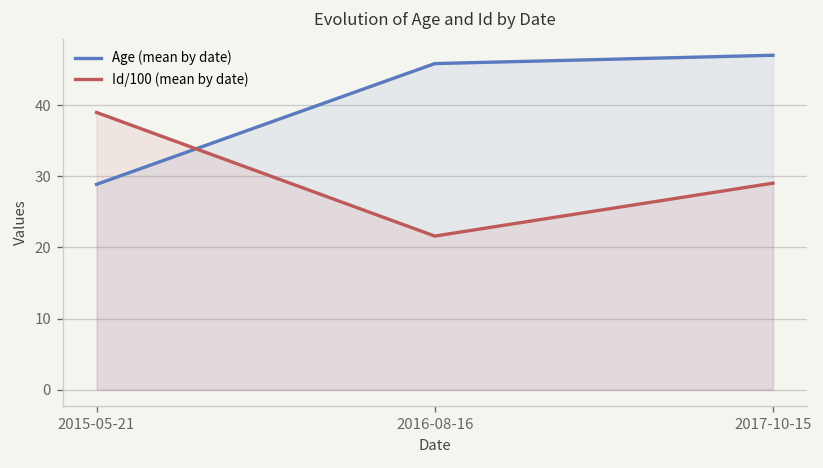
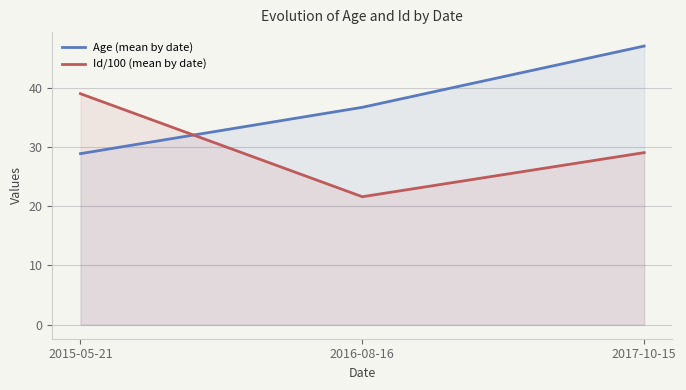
Age (mean by date), 2016-08-16: 46 -> 37
